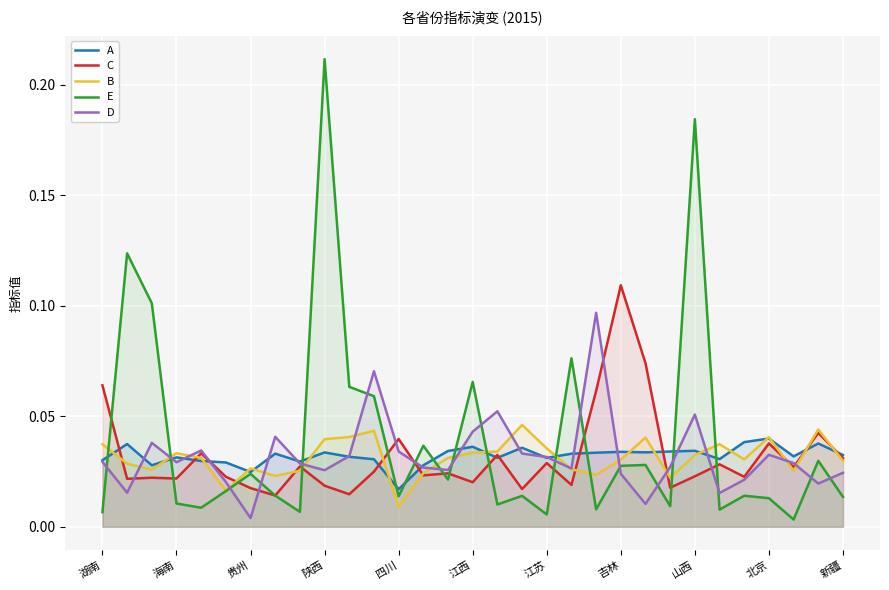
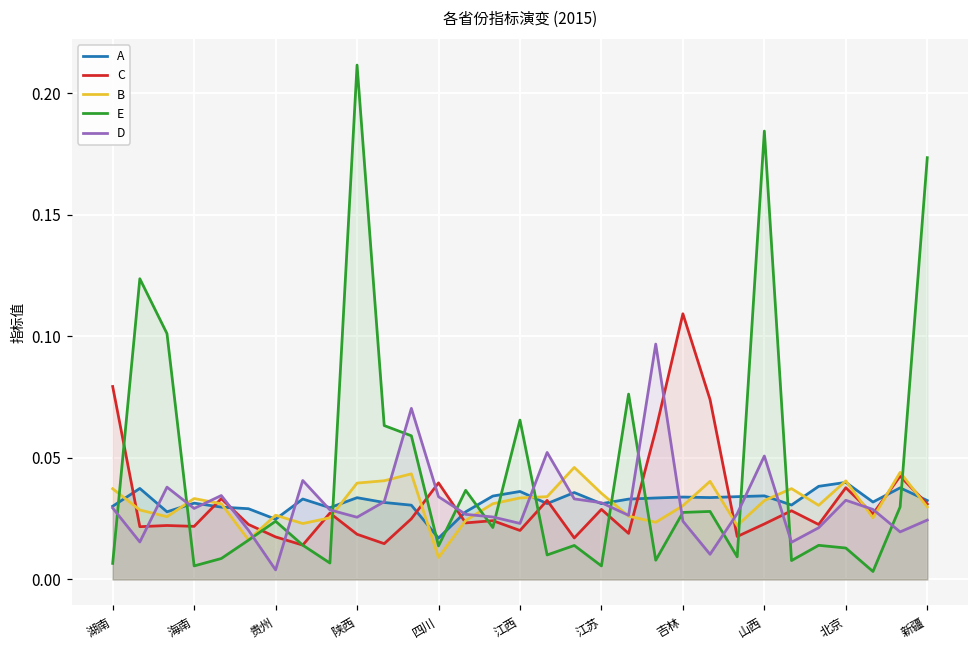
C, 湖南: 0.064 -> 0.079
E, 海南: 0.011 -> 0.006
D, 江西: 0.043 -> 0.023
E, 新疆: 0.014 -> 0.173
